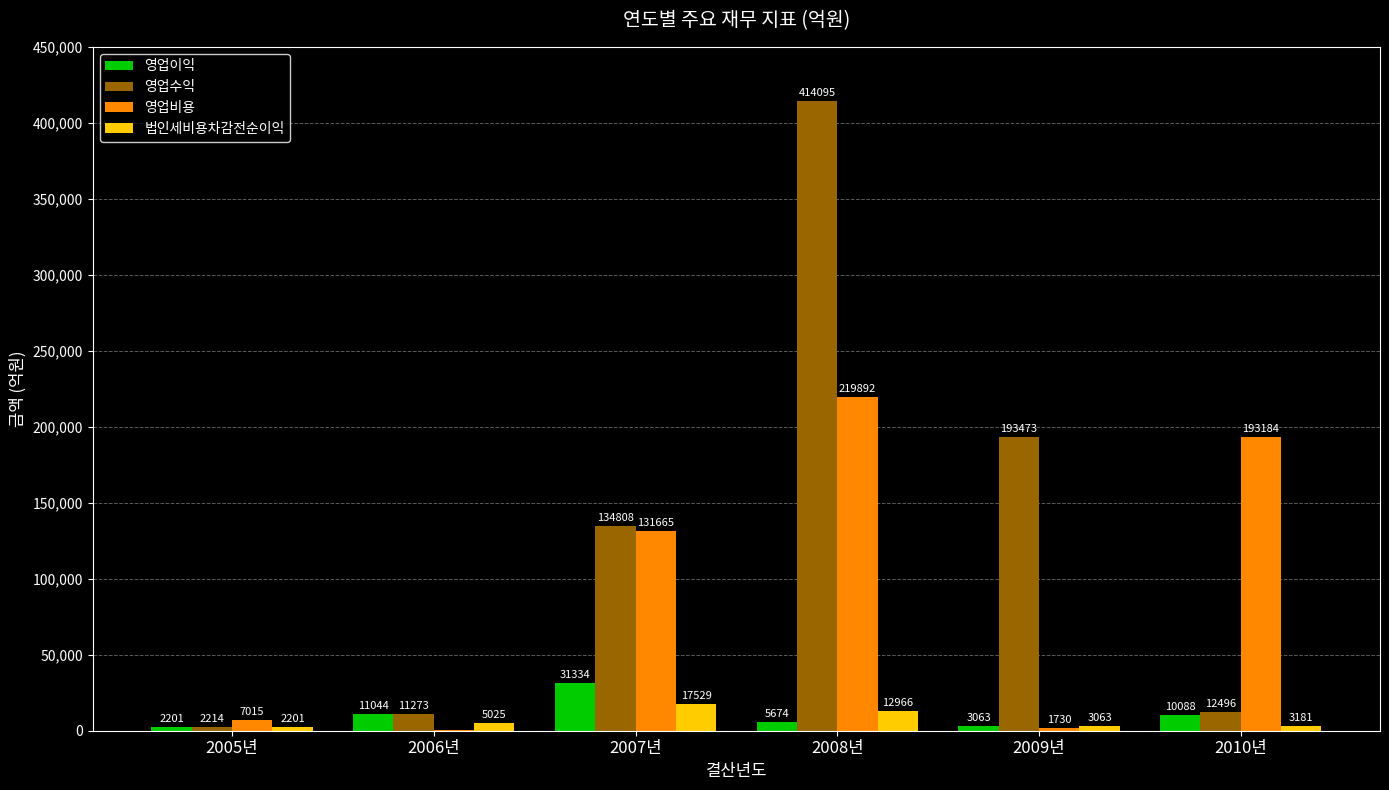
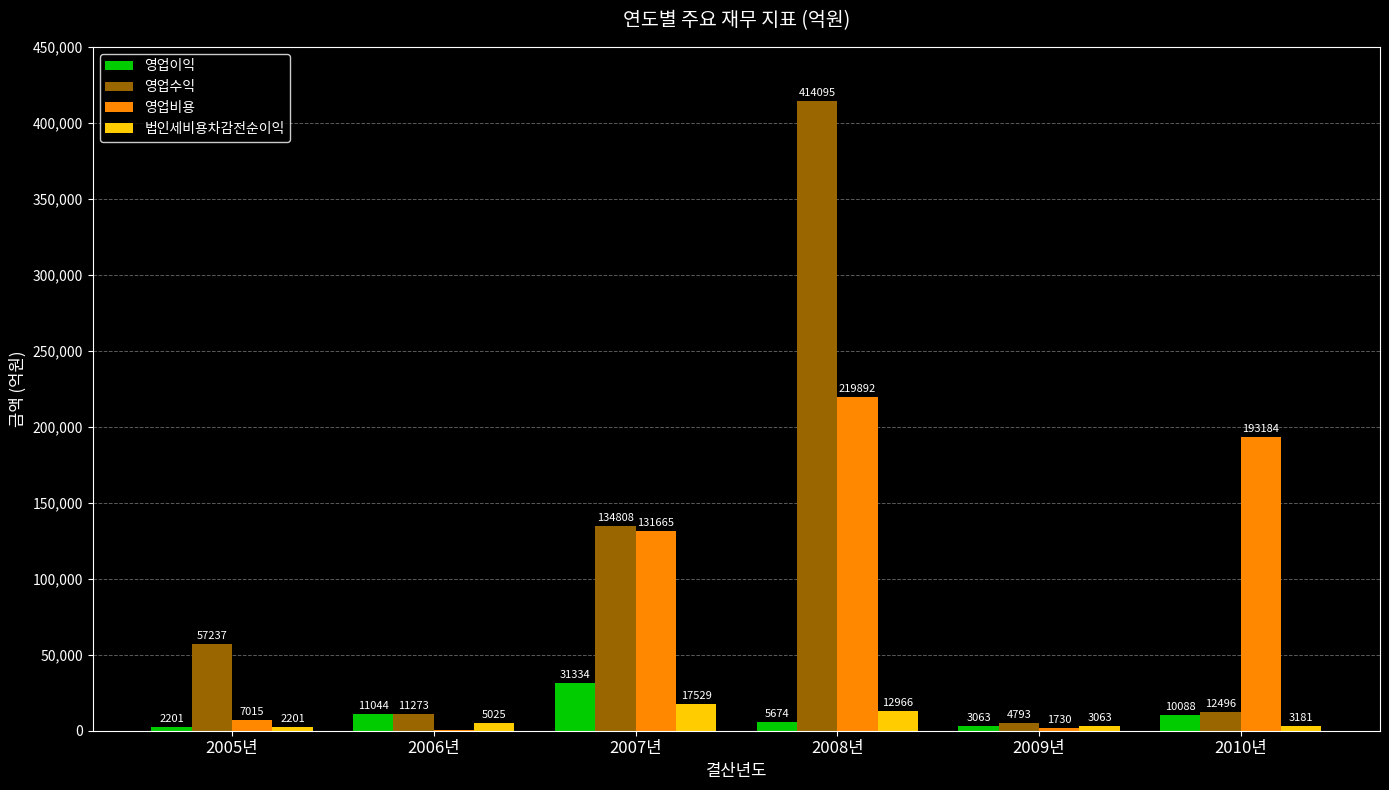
영업수익, 2005년: 2214 -> 57237
영업수익, 2009년: 193473 -> 4793
